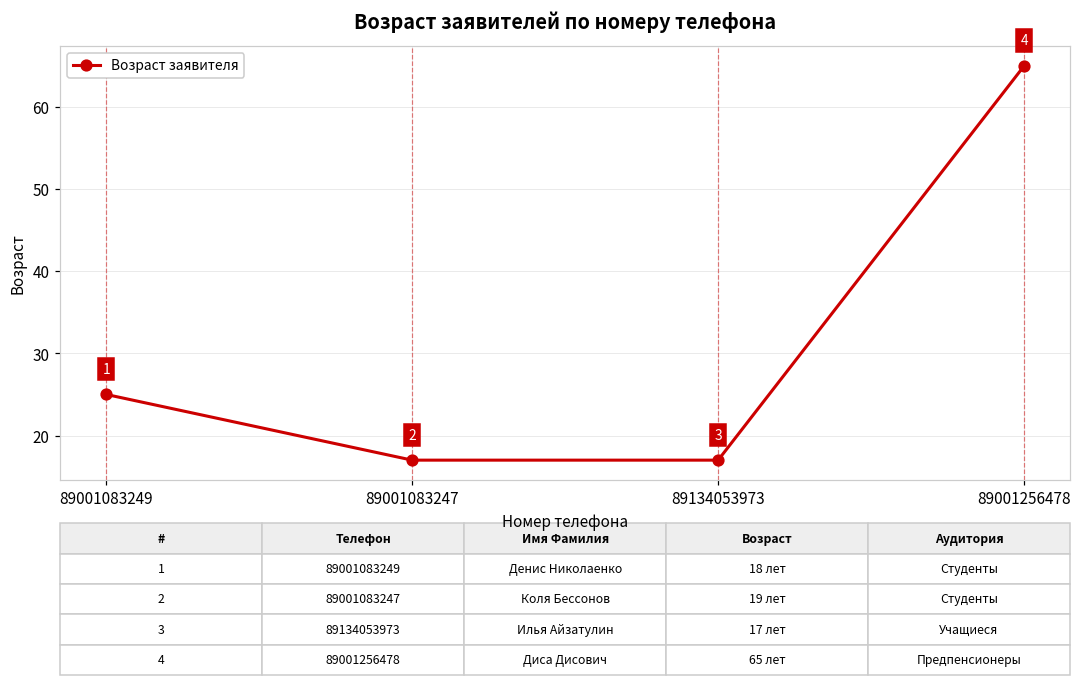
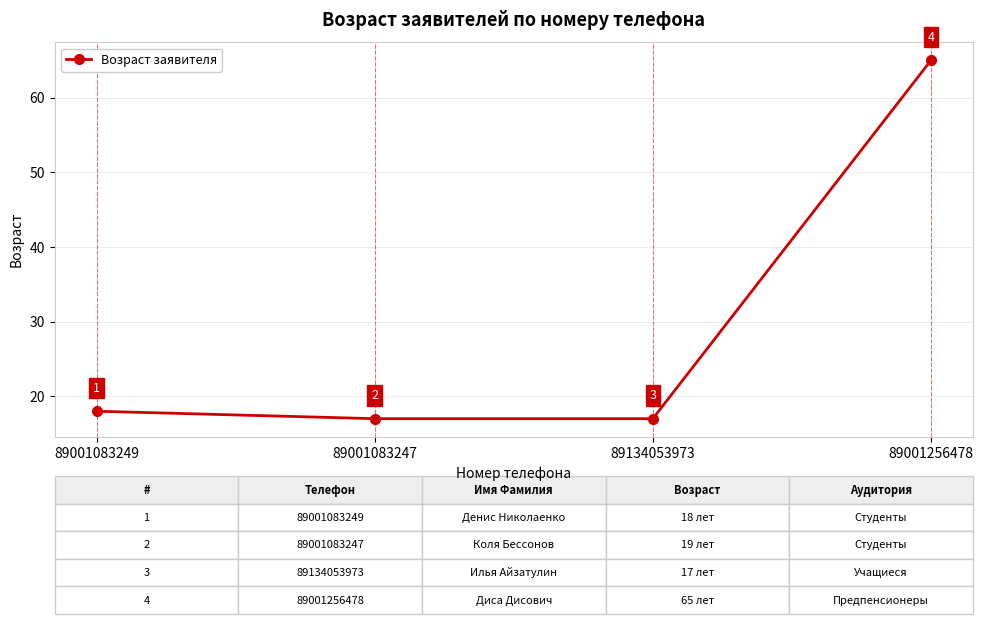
89001083249: 25 -> 18
